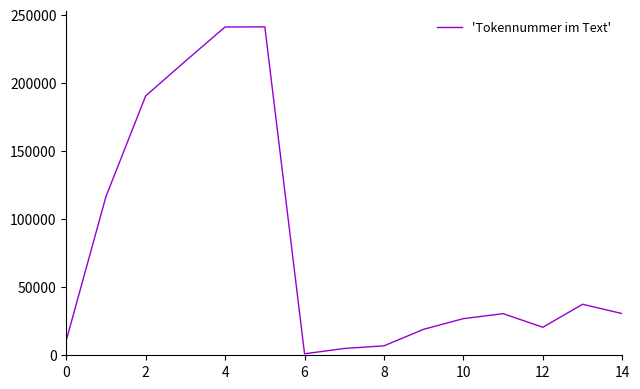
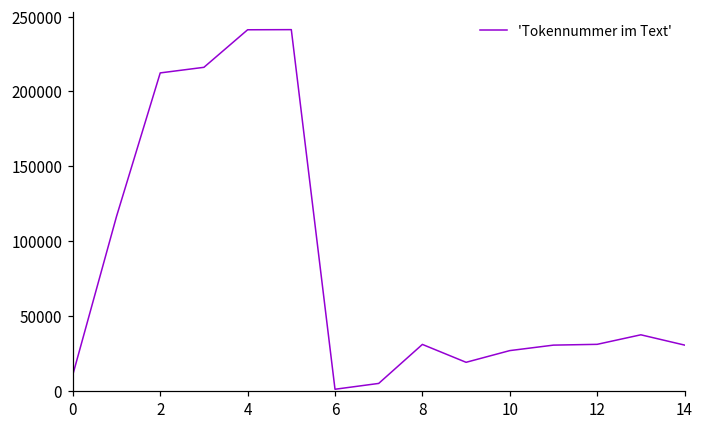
2: 191000 -> 212000
8: 7000 -> 31000
12: 21000 -> 31000
